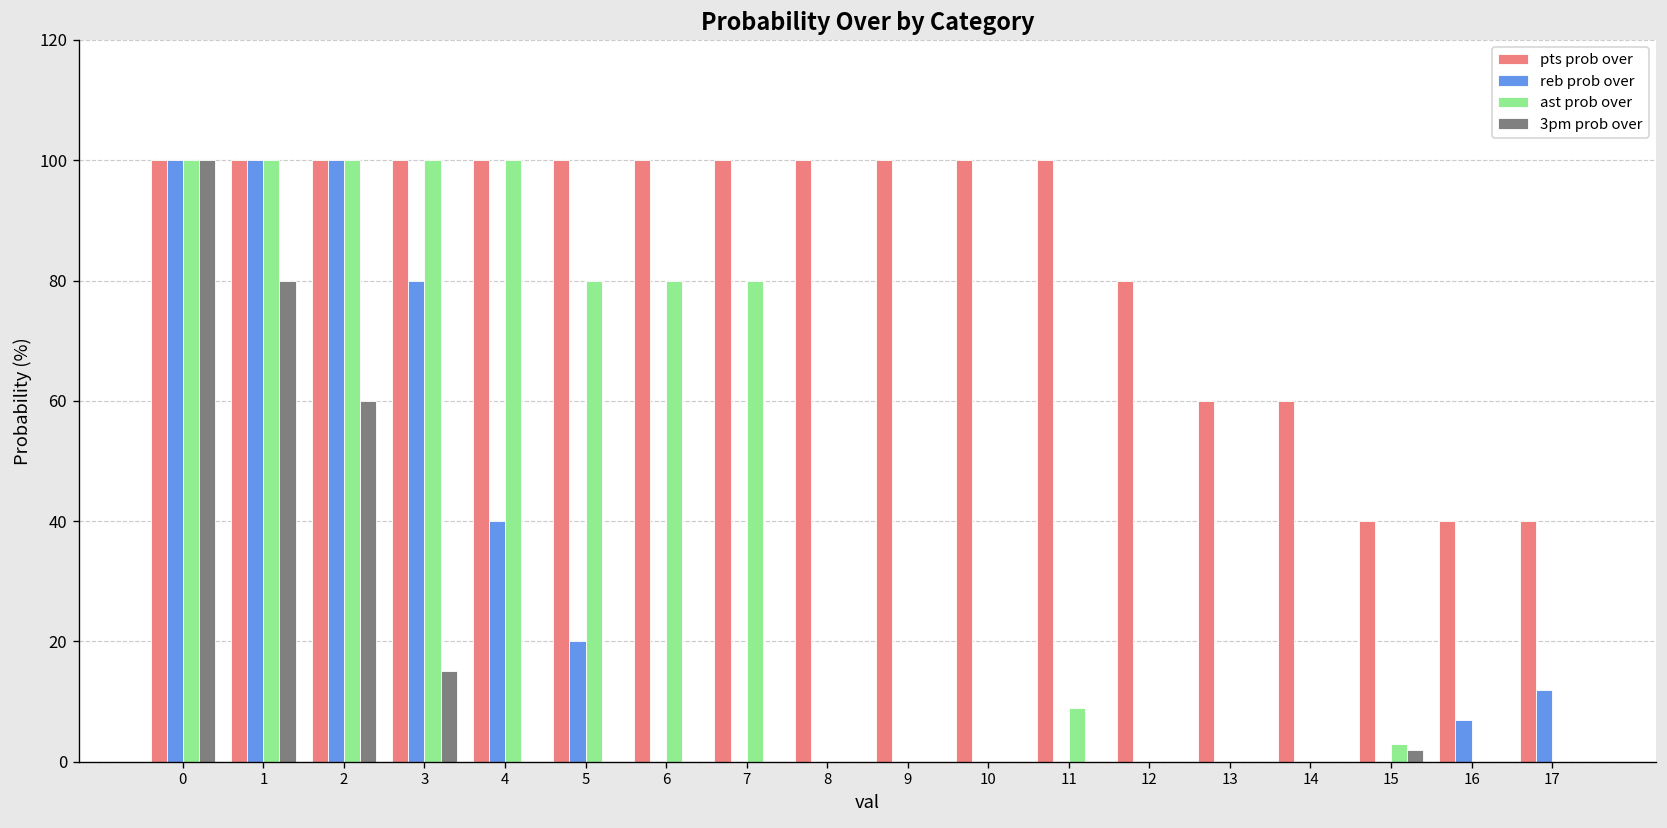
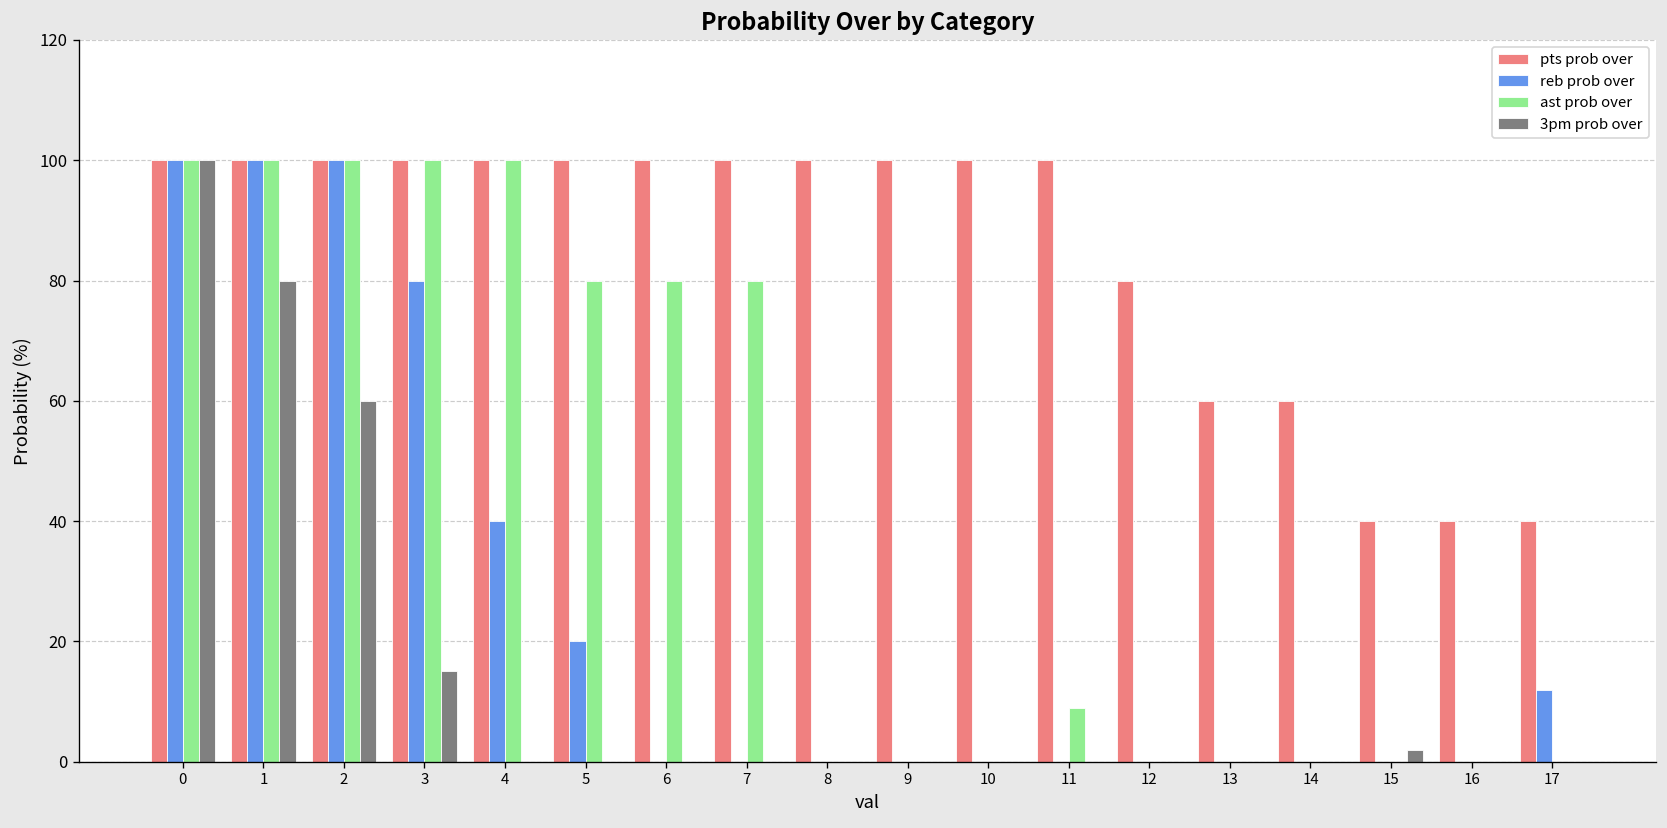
ast prob over, 15: 3 -> 0
reb prob over, 16: 7 -> 0
